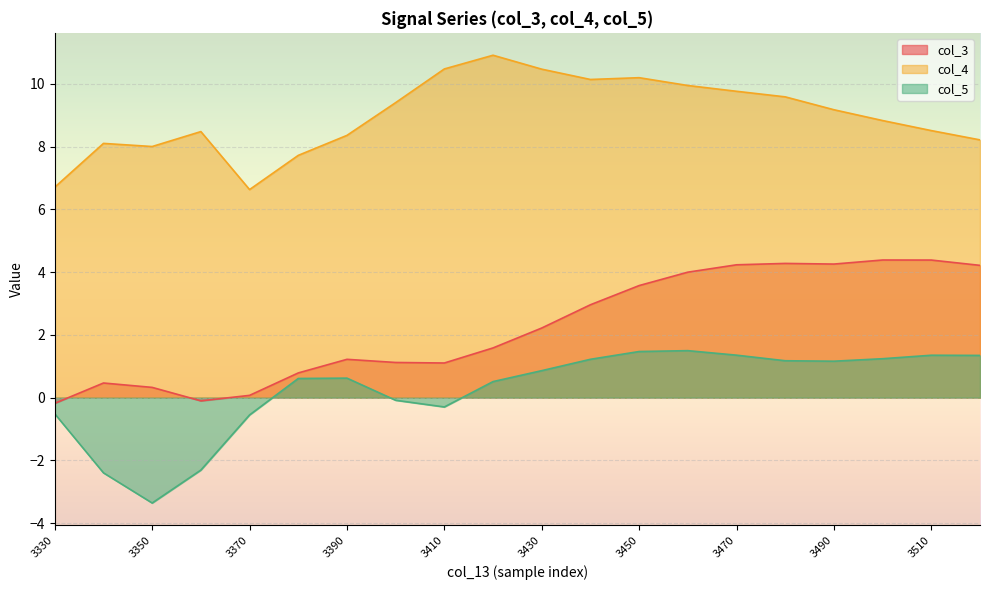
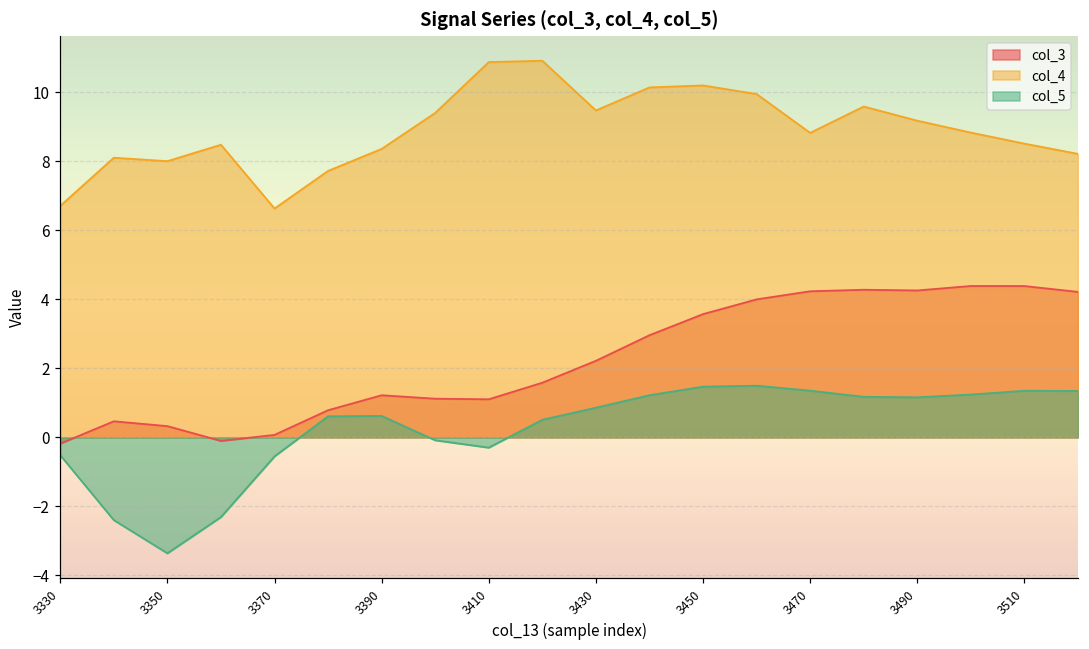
col_4, 3410: 10.5 -> 10.9
col_4, 3430: 10.5 -> 9.5
col_4, 3470: 9.8 -> 8.8
